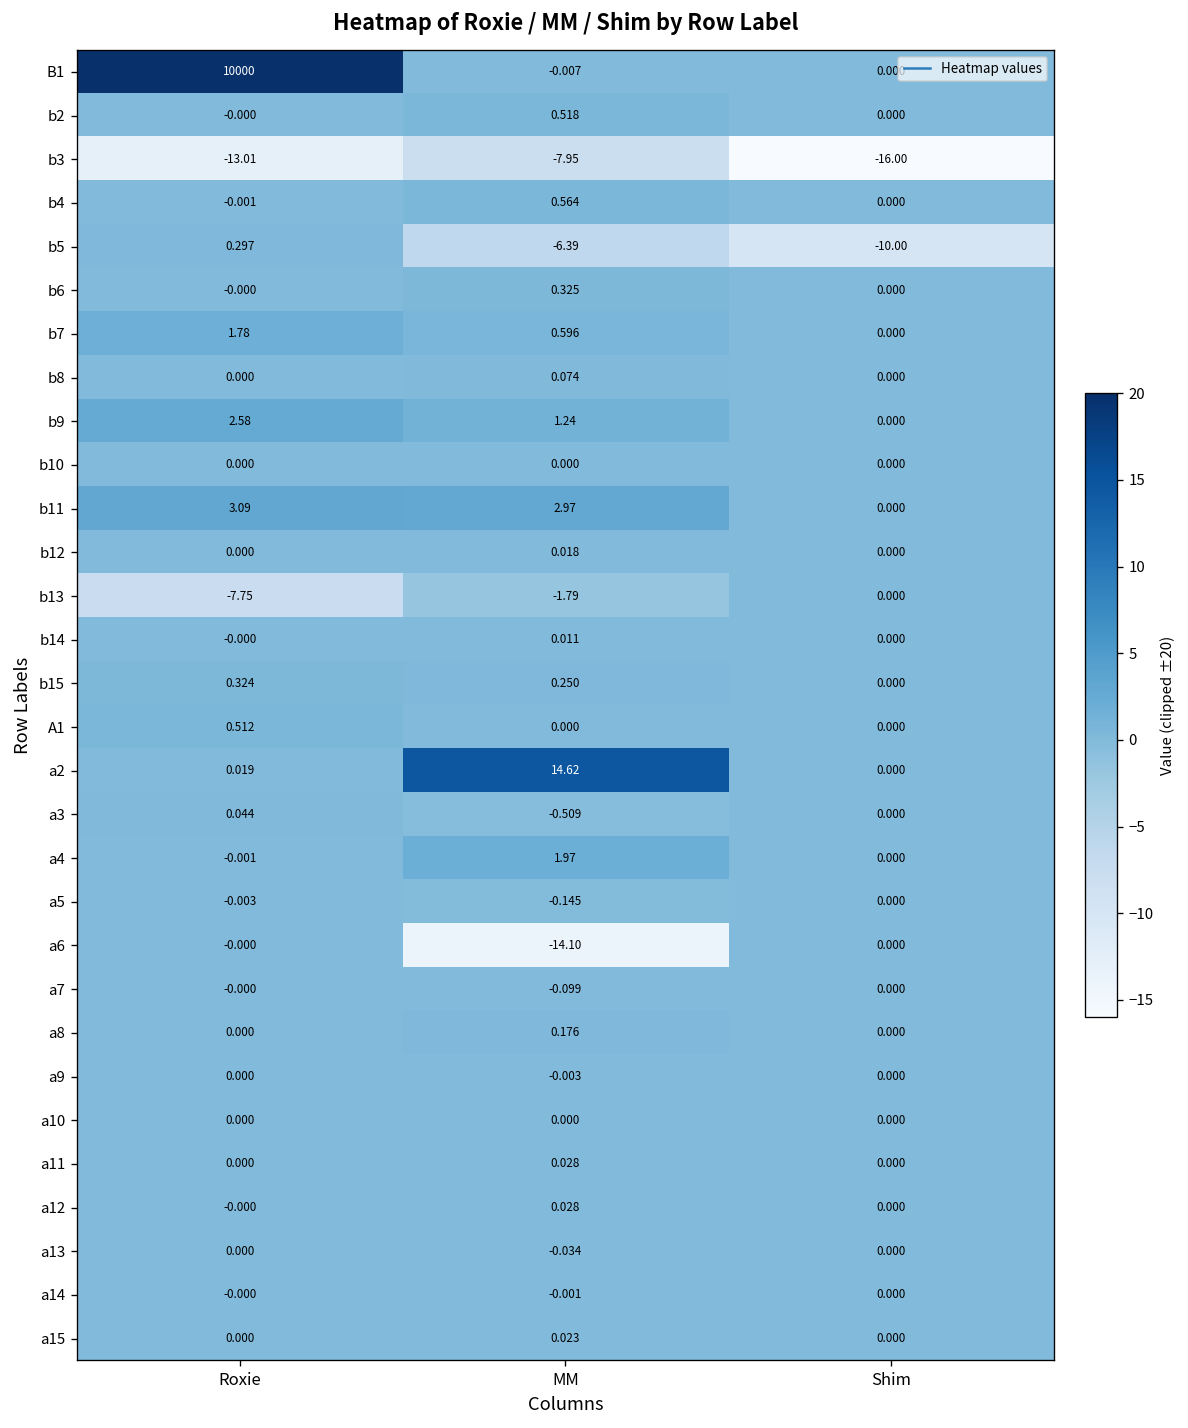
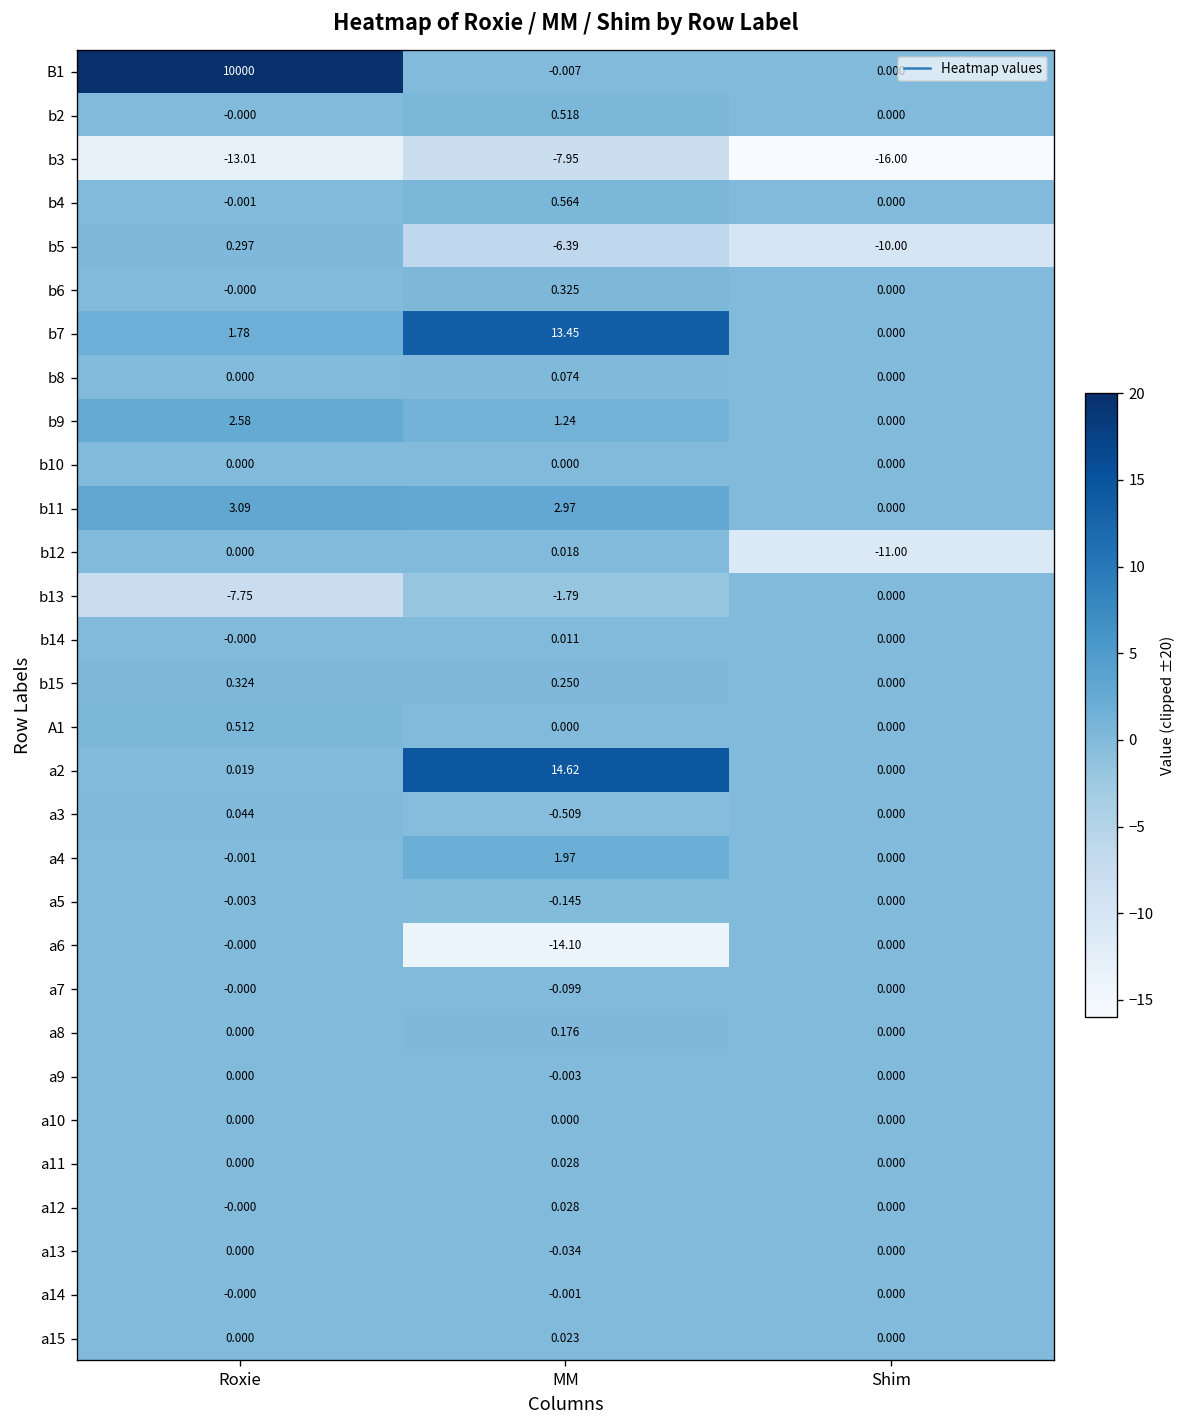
b7, MM: 0.596 -> 13.45
b12, Shim: 0.000 -> -11.00
